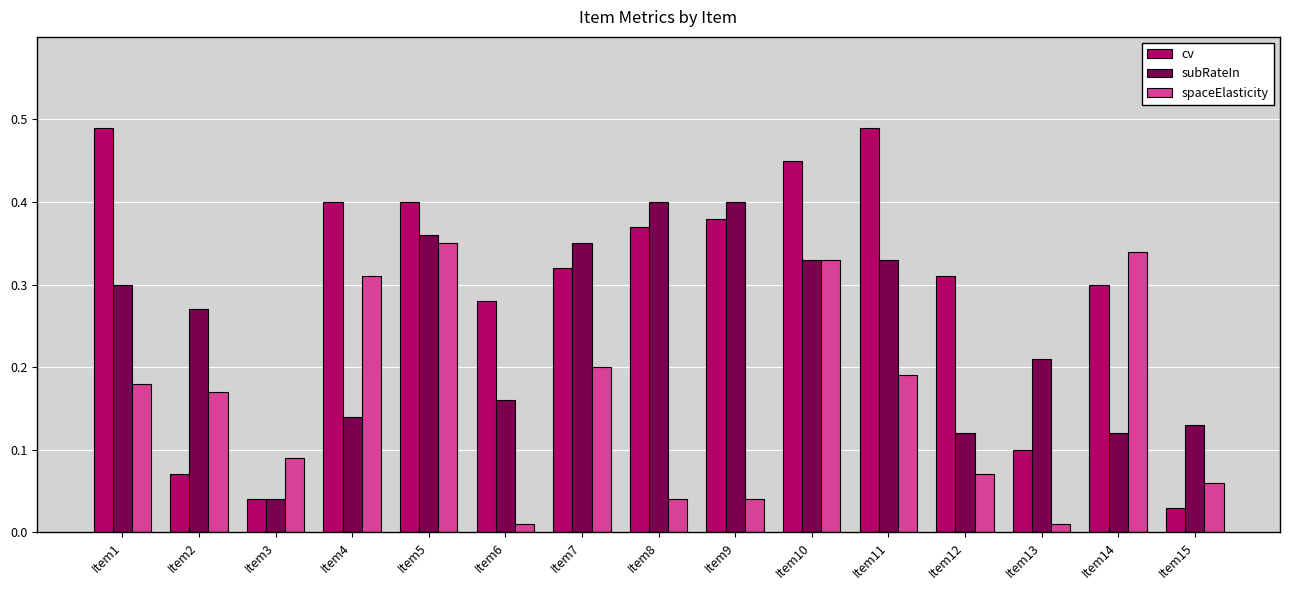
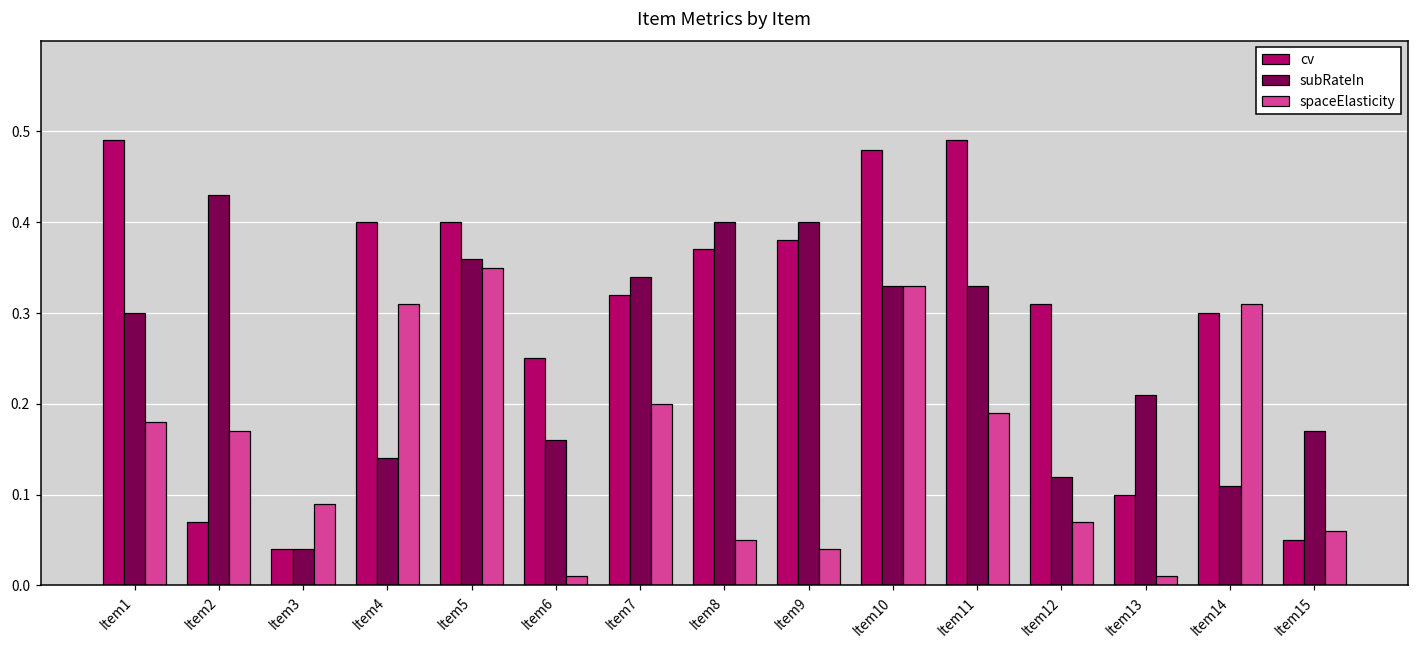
subRateIn, Item2: 0.27 -> 0.43
cv, Item6: 0.28 -> 0.25
subRateIn, Item7: 0.35 -> 0.34
spaceElasticity, Item8: 0.04 -> 0.05
cv, Item10: 0.45 -> 0.48
subRateIn, Item14: 0.12 -> 0.11
spaceElasticity, Item14: 0.34 -> 0.31
cv, Item15: 0.03 -> 0.05
subRateIn, Item15: 0.13 -> 0.17
